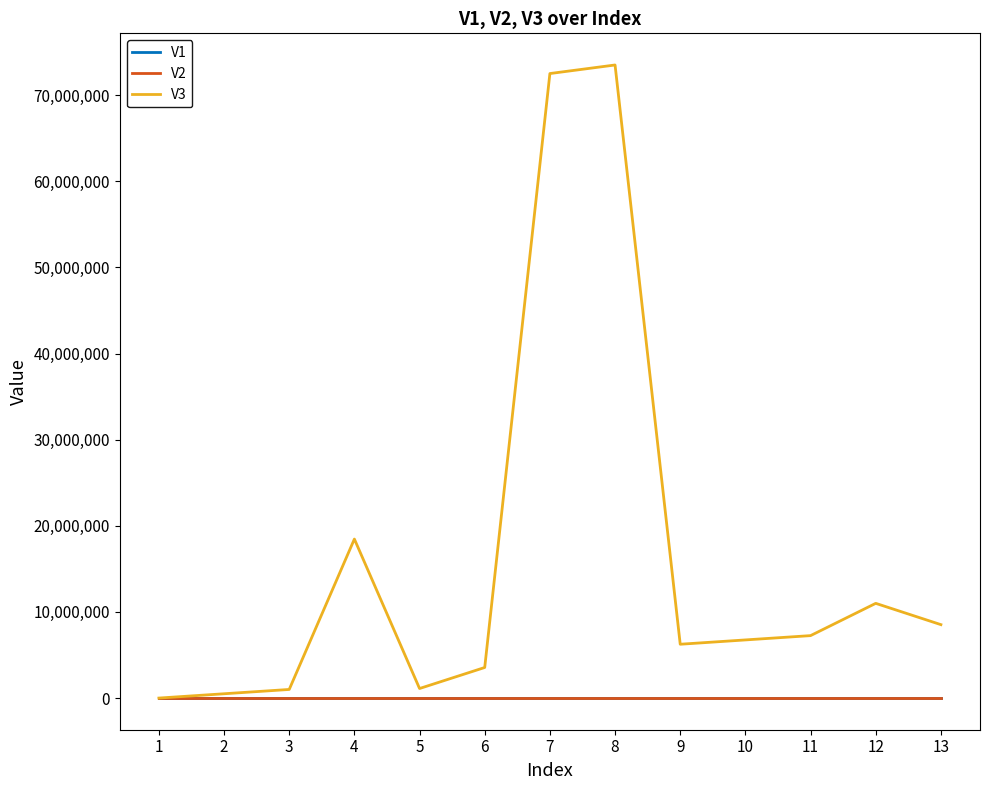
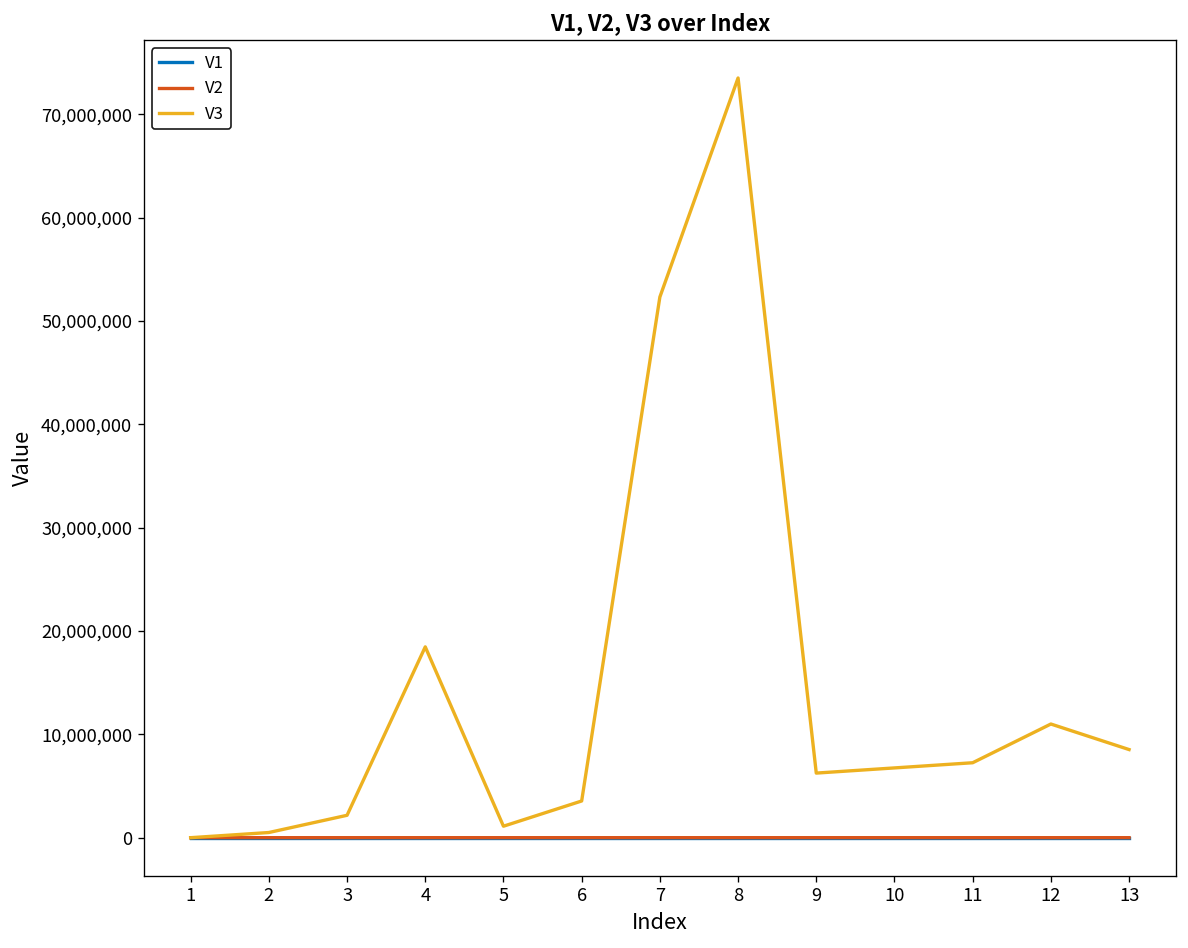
V3, 3: 1,000,000 -> 2,000,000
V3, 7: 73,000,000 -> 52,000,000
